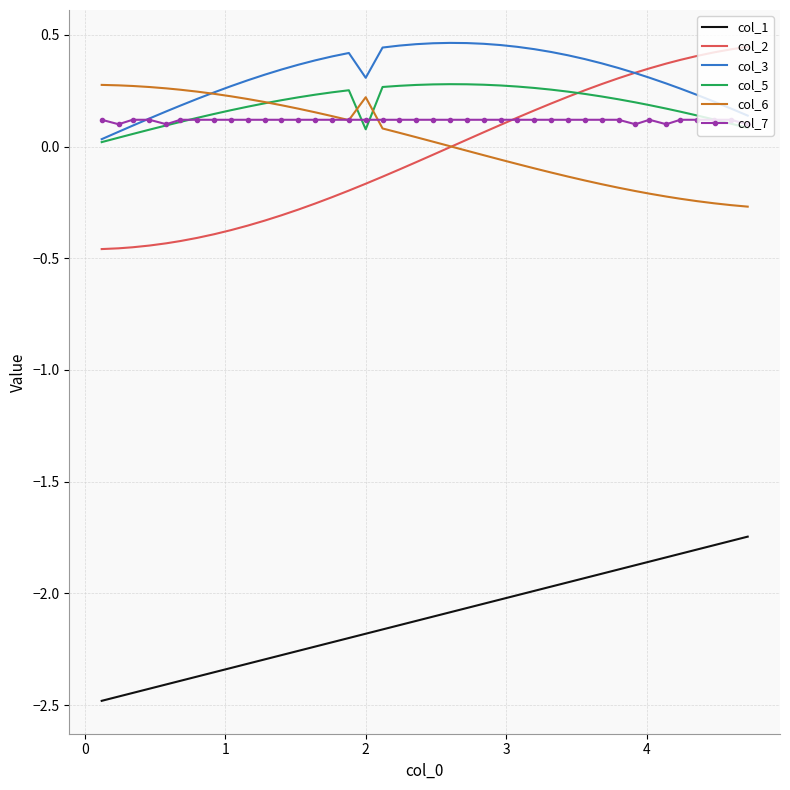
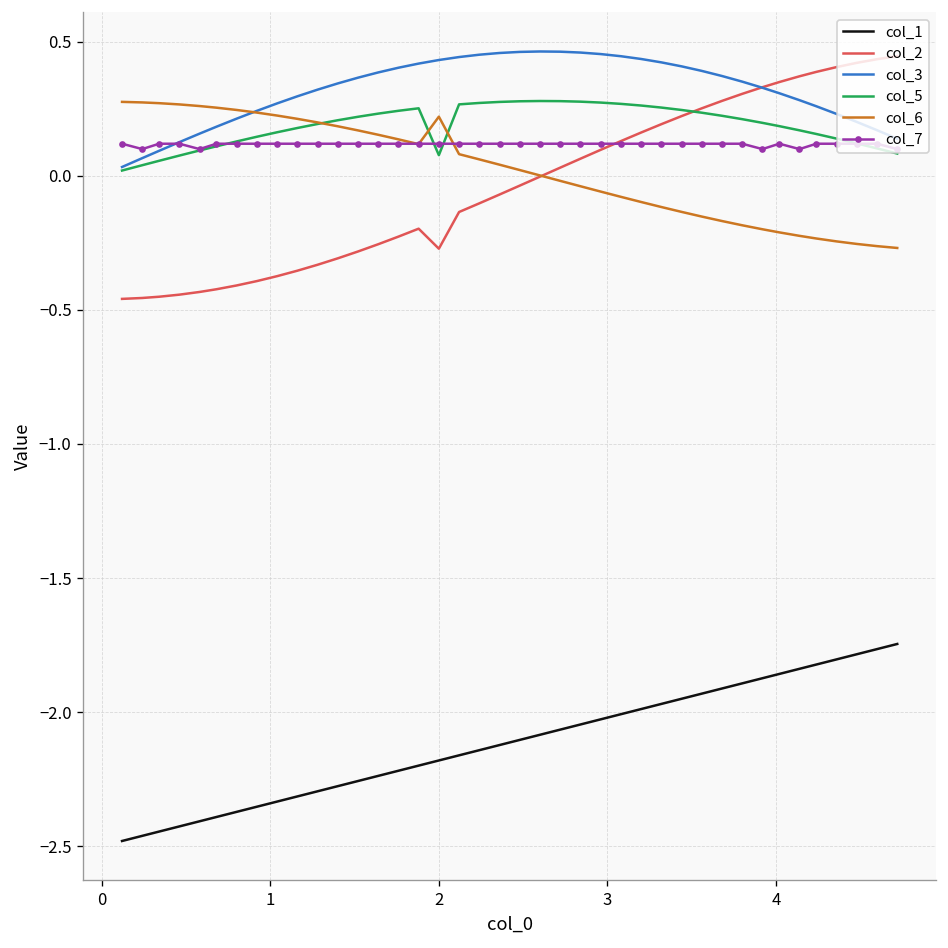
col_2, 2: -0.17 -> -0.27
col_3, 2: 0.31 -> 0.43
